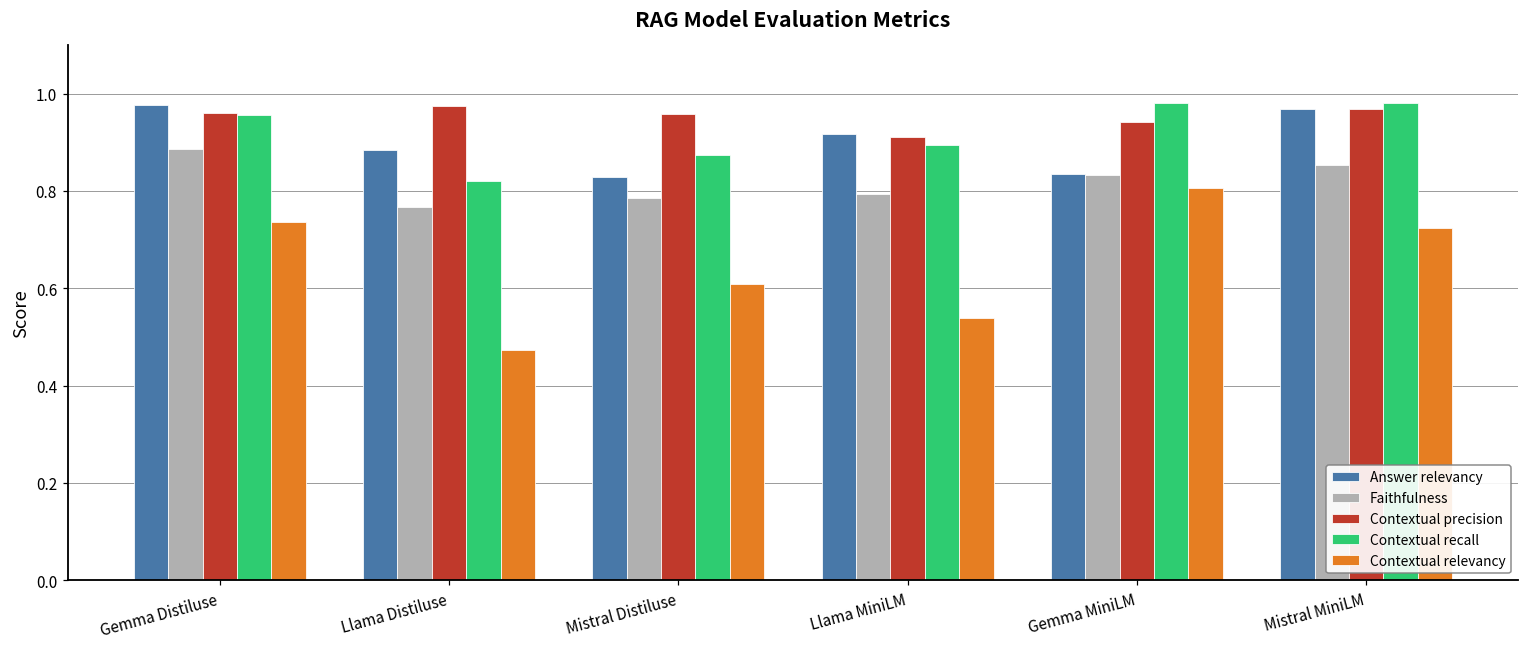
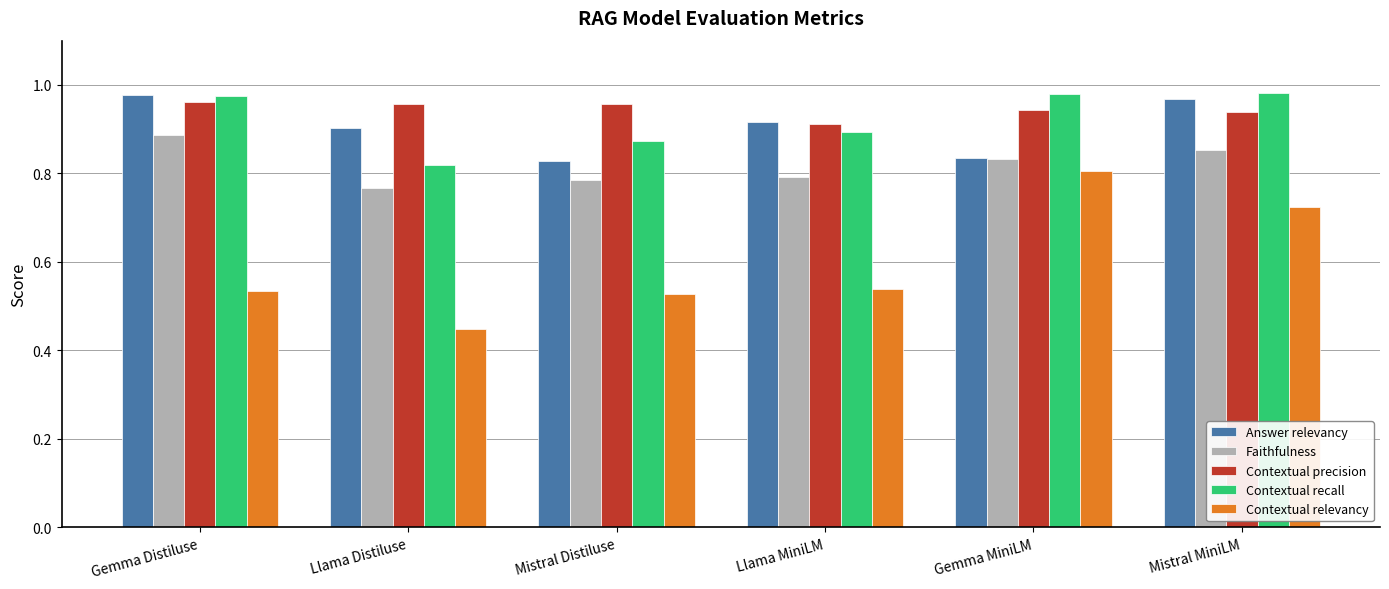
Contextual recall, Gemma Distiluse: 0.96 -> 0.97
Contextual relevancy, Gemma Distiluse: 0.74 -> 0.54
Answer relevancy, Llama Distiluse: 0.88 -> 0.90
Contextual precision, Llama Distiluse: 0.97 -> 0.96
Contextual relevancy, Llama Distiluse: 0.47 -> 0.45
Contextual relevancy, Mistral Distiluse: 0.61 -> 0.53
Contextual precision, Mistral MiniLM: 0.97 -> 0.94
